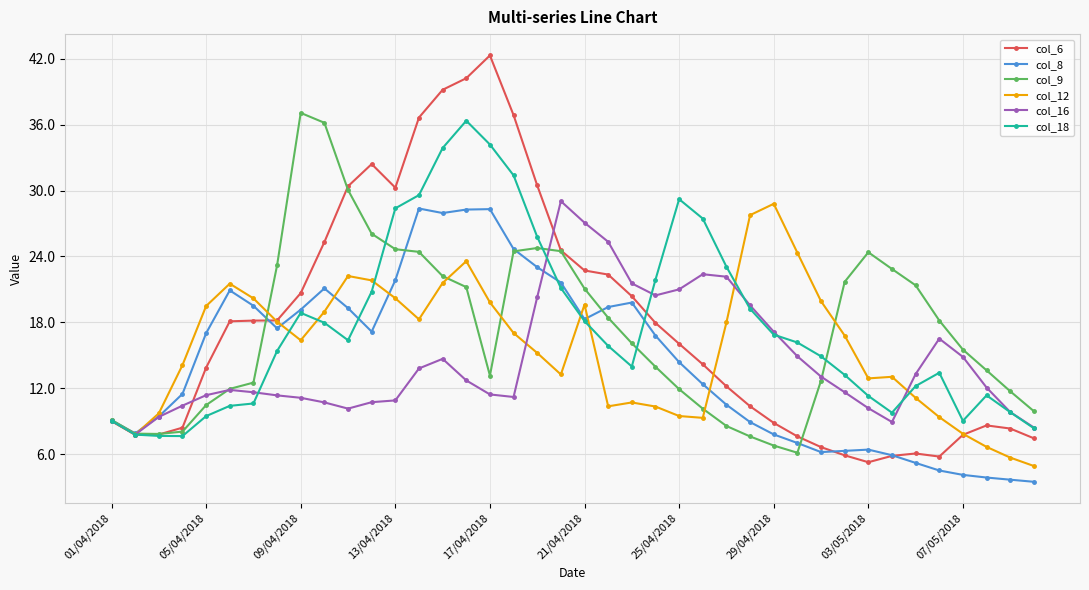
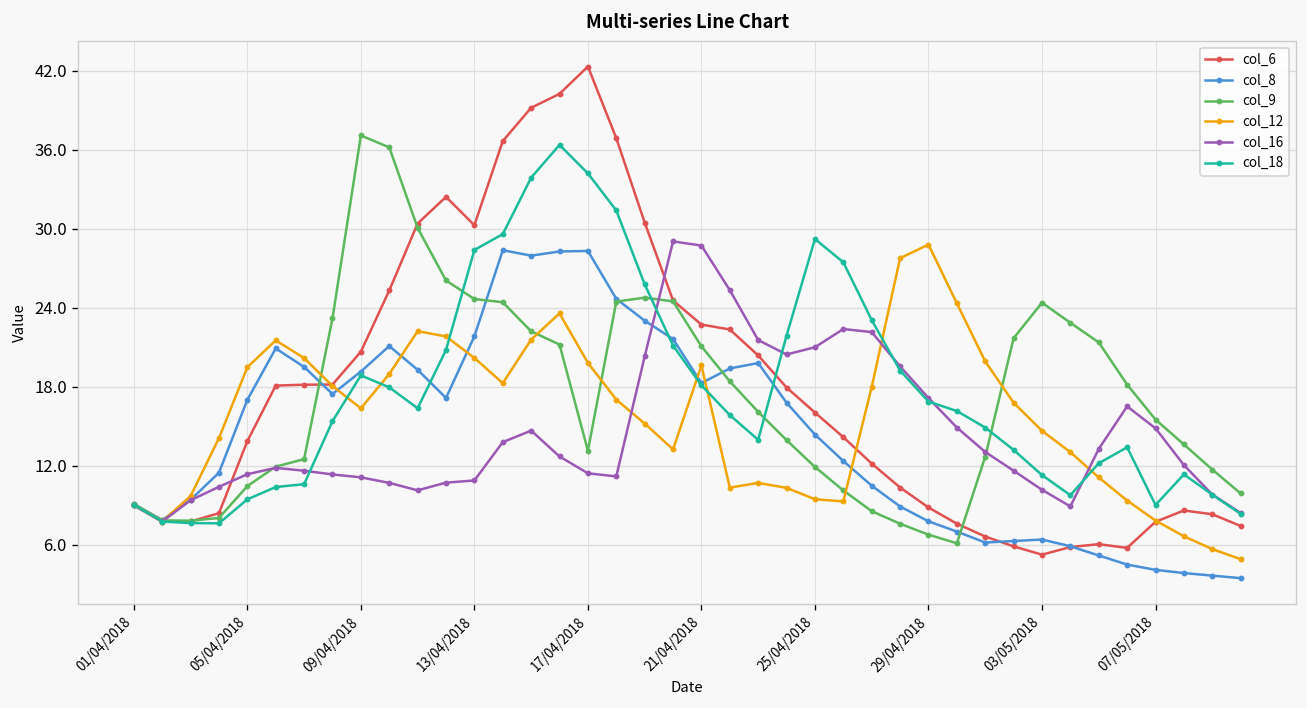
col_16, 21/04/2018: 27.1 -> 28.7
col_12, 03/05/2018: 12.9 -> 14.7
